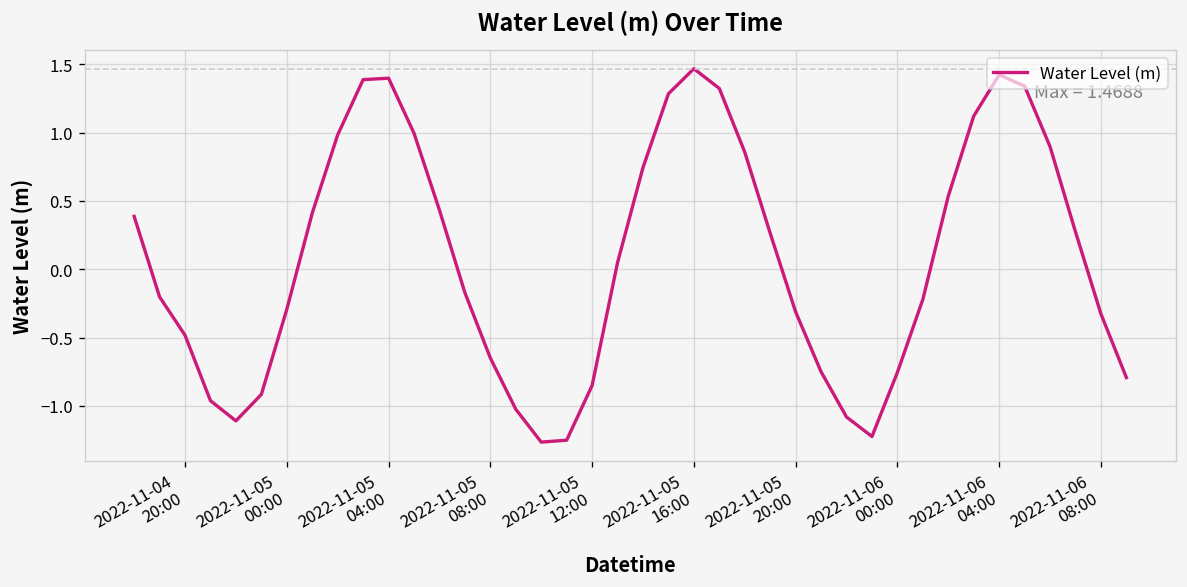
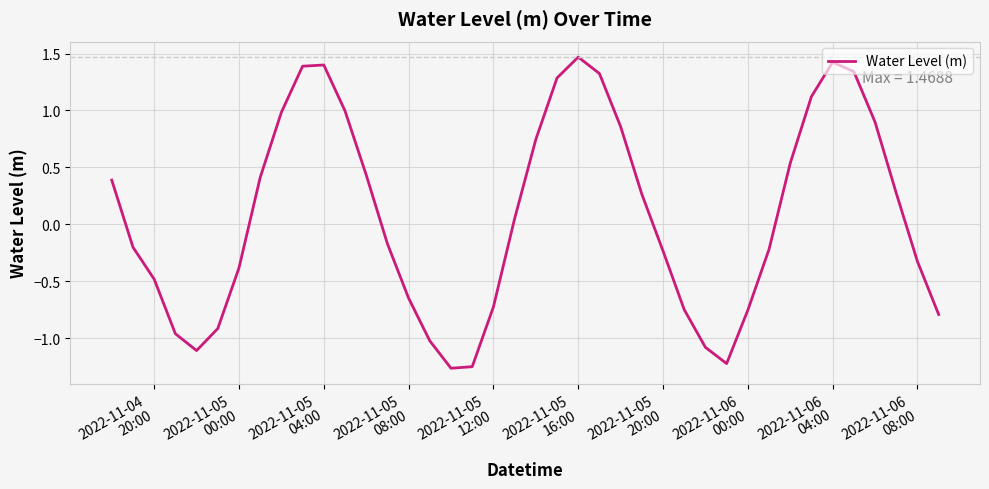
2022-11-05 00:00: -0.29 -> -0.38
2022-11-05 12:00: -0.85 -> -0.73
2022-11-05 20:00: -0.31 -> -0.23
